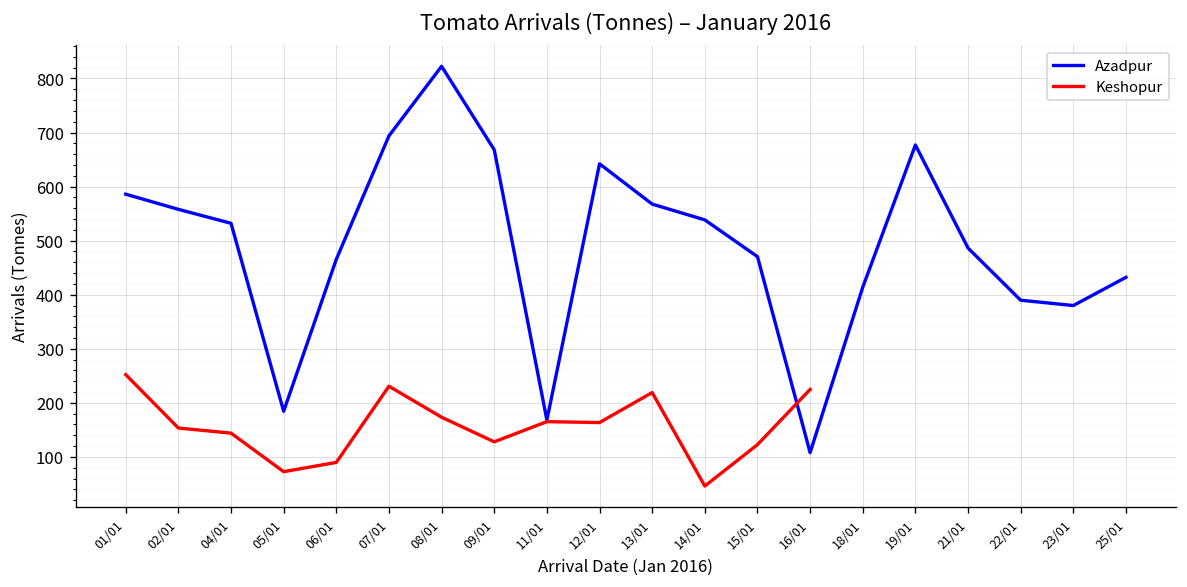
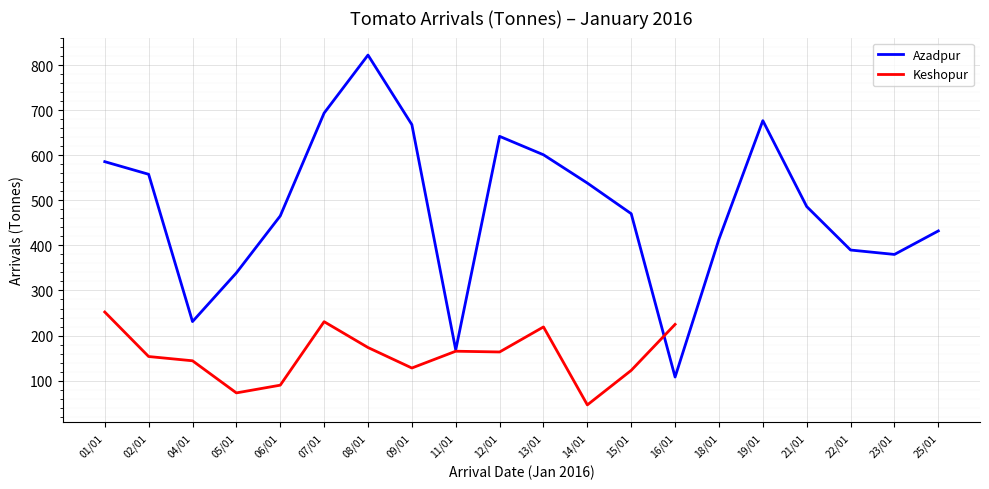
Azadpur, 04/01: 530 -> 230
Azadpur, 05/01: 180 -> 340
Azadpur, 13/01: 570 -> 600
